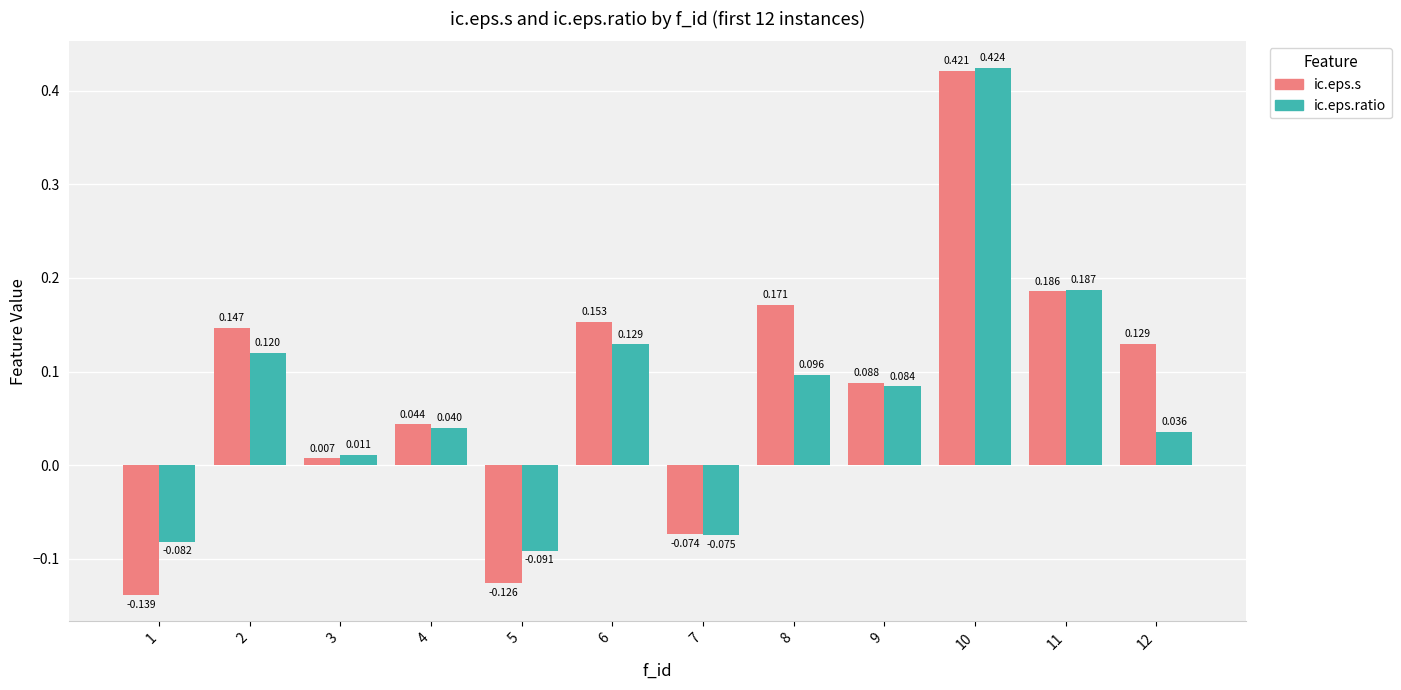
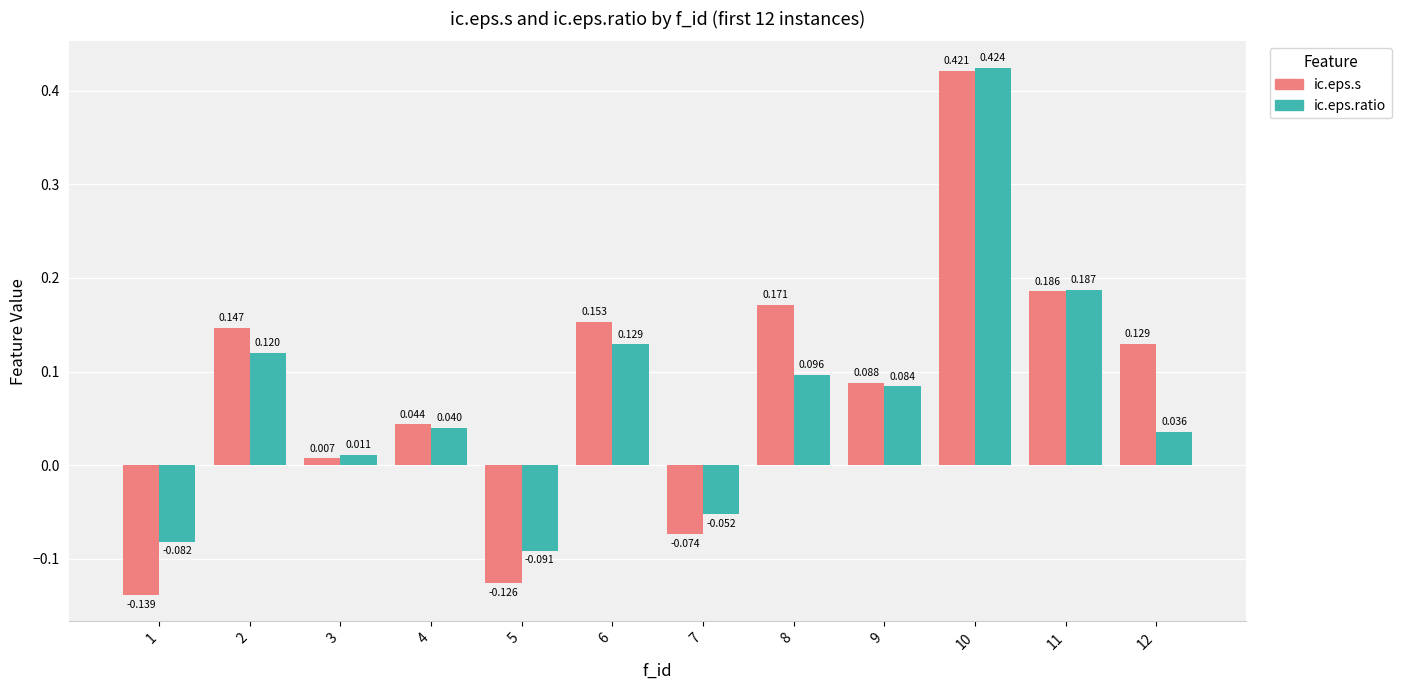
ic.eps.ratio, 7: -0.075 -> -0.052
